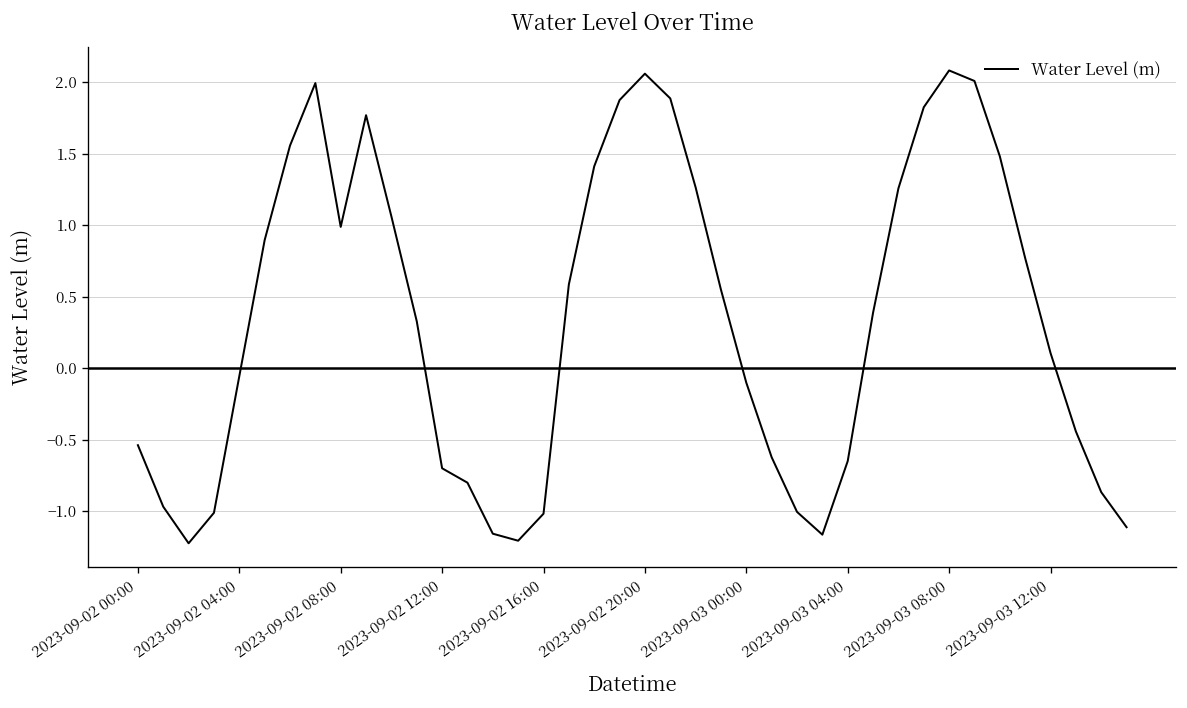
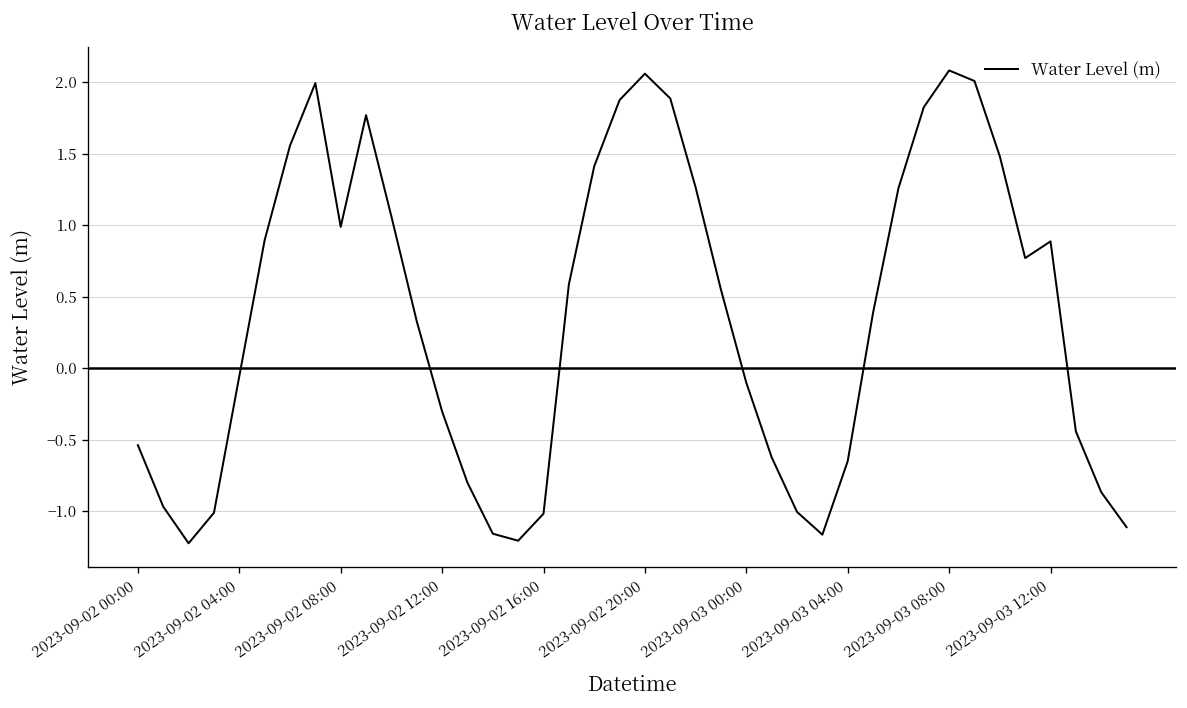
2023-09-02 12:00: -0.70 -> -0.30
2023-09-03 12:00: 0.11 -> 0.89
